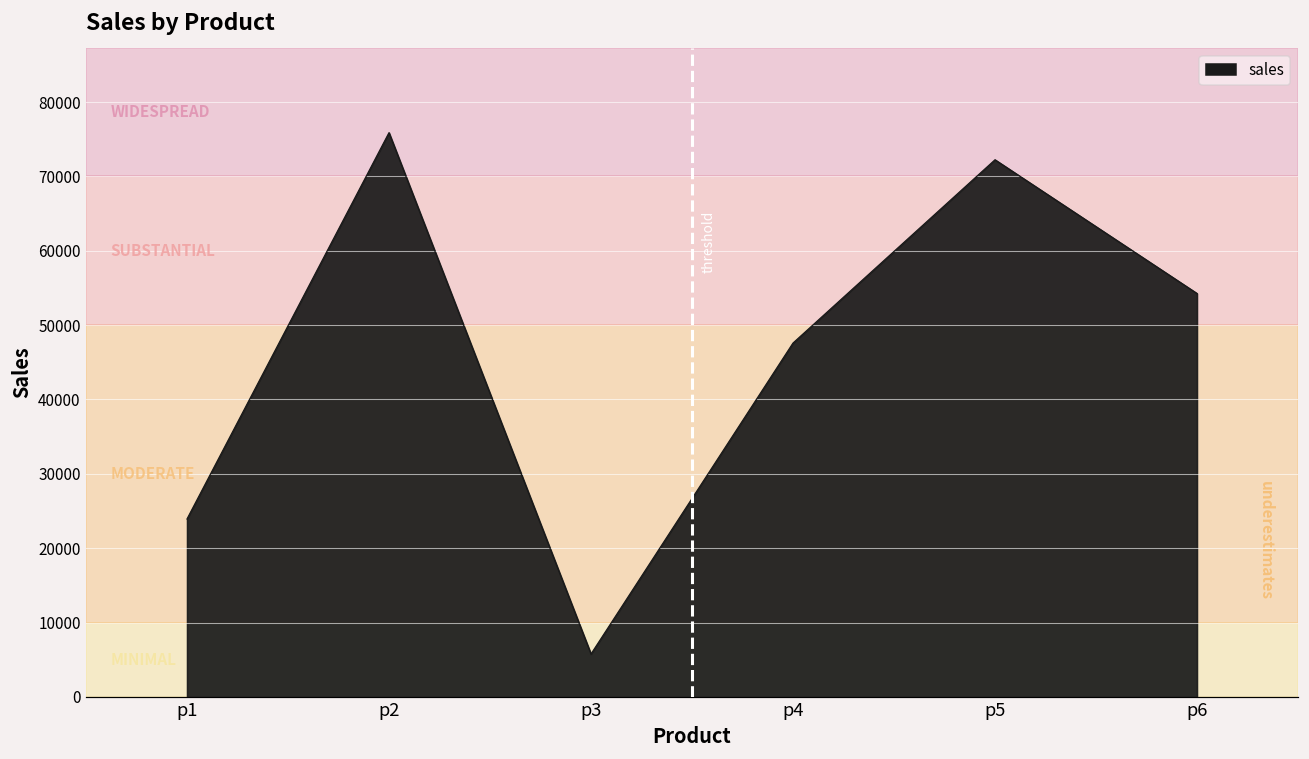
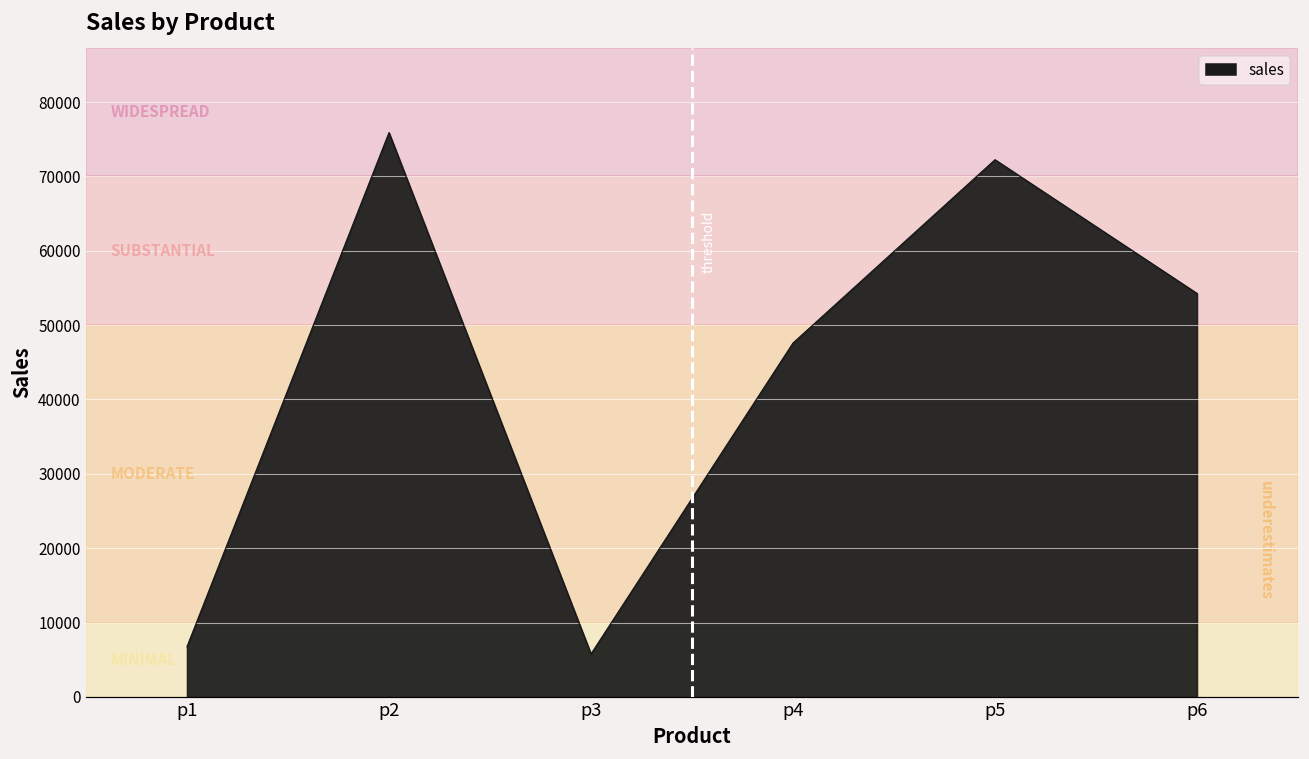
p1: 24000 -> 7000
